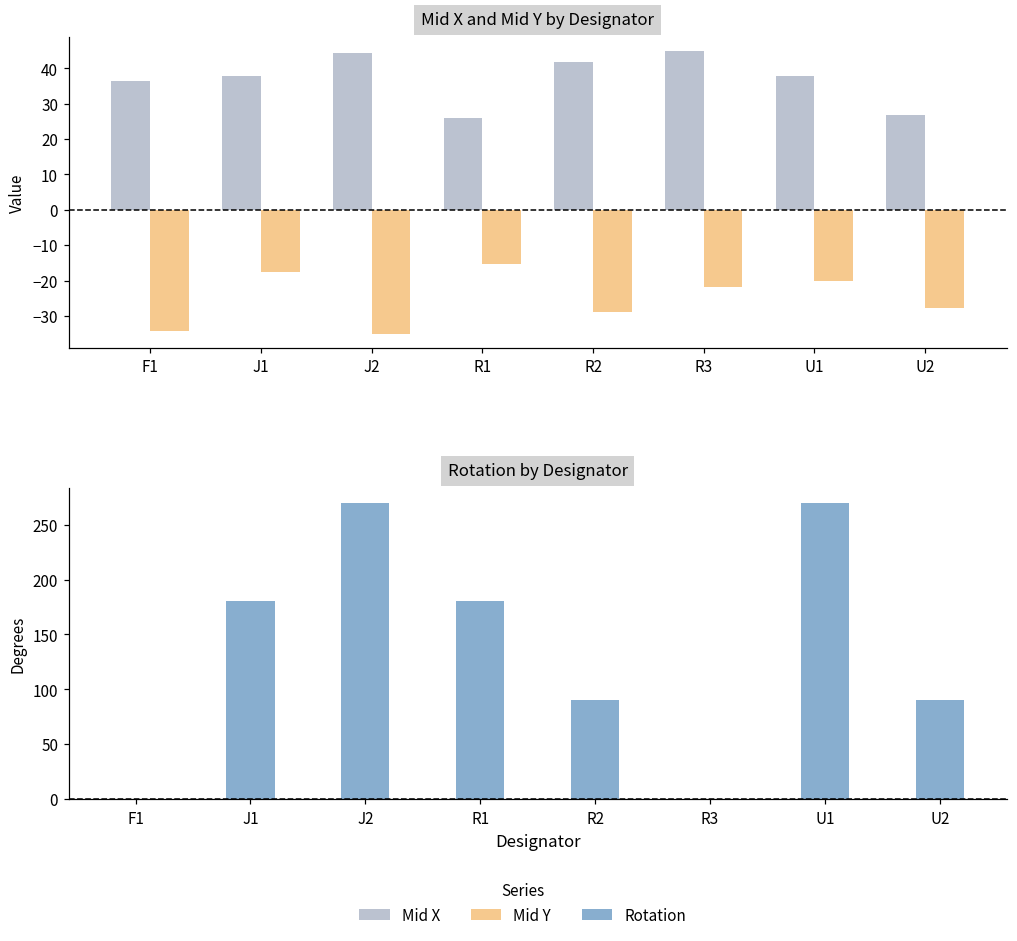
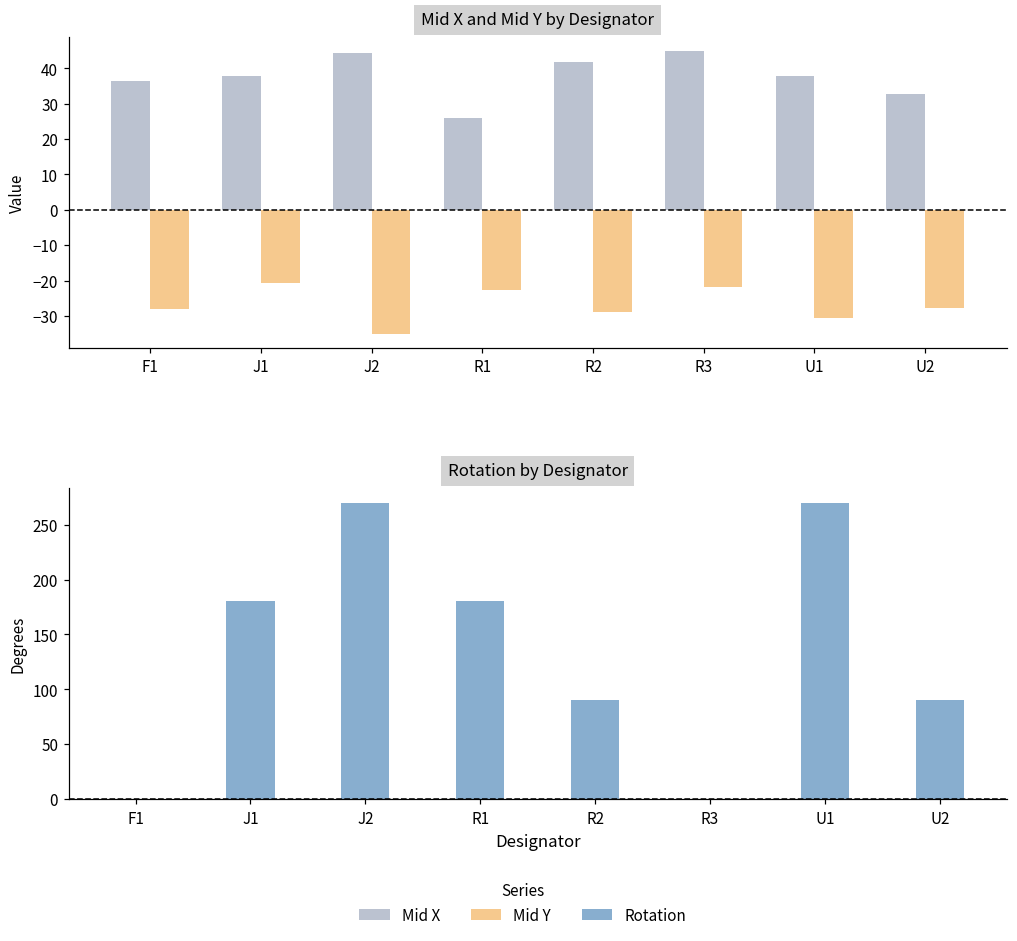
Mid X and Mid Y by Designator, Mid Y, F1: -34 -> -28
Mid X and Mid Y by Designator, Mid Y, J1: -18 -> -21
Mid X and Mid Y by Designator, Mid Y, R1: -15 -> -23
Mid X and Mid Y by Designator, Mid Y, U1: -20 -> -31
Mid X and Mid Y by Designator, Mid X, U2: 27 -> 33
